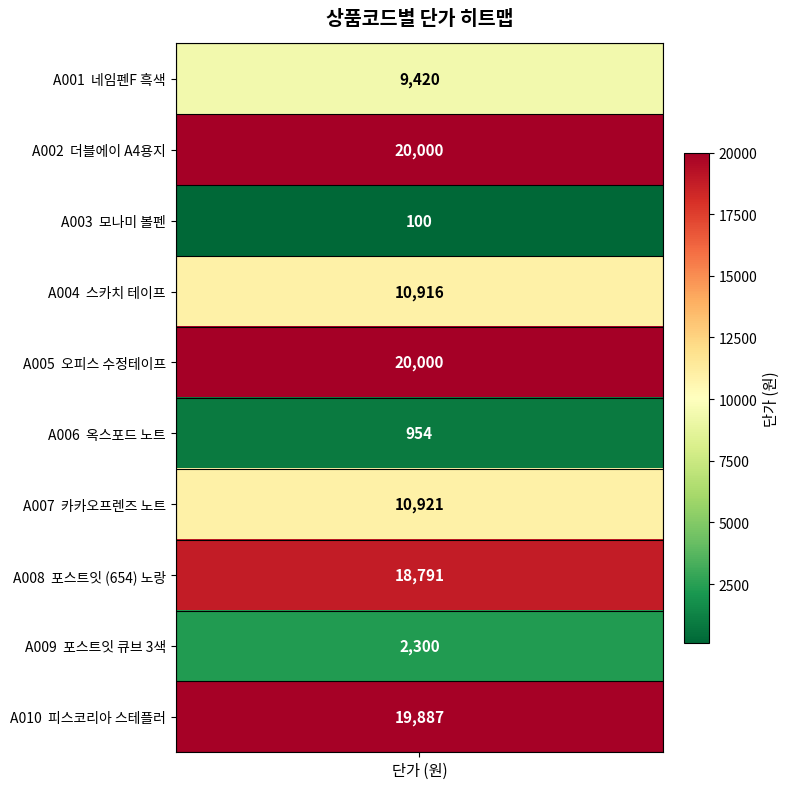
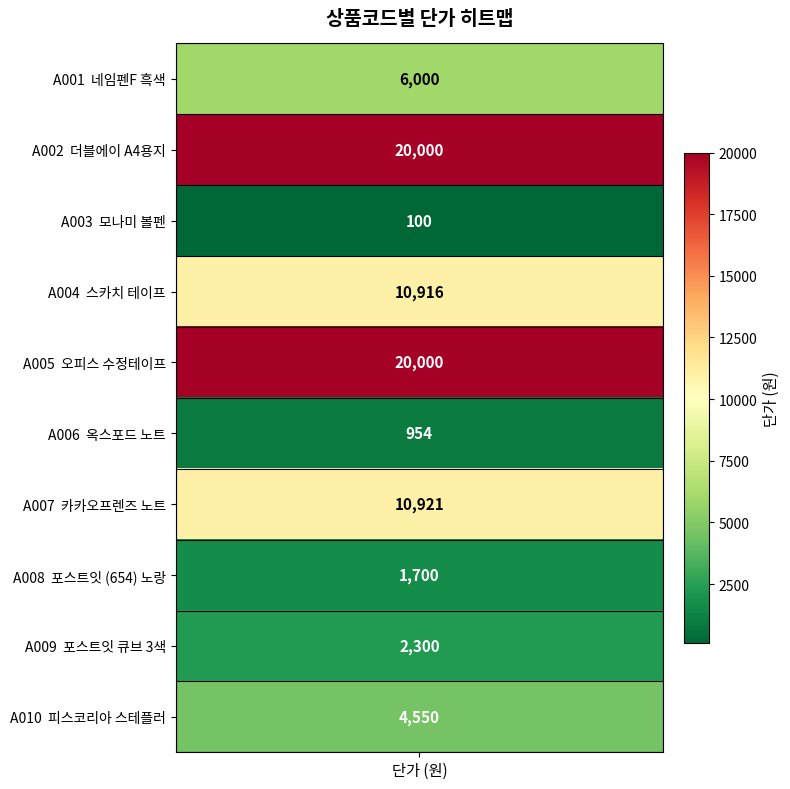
A001 네임펜F 흑색, 단가 (원): 9,420 -> 6,000
A008 포스트잇 (654) 노랑, 단가 (원): 18,791 -> 1,700
A010 피스코리아 스테플러, 단가 (원): 19,887 -> 4,550
